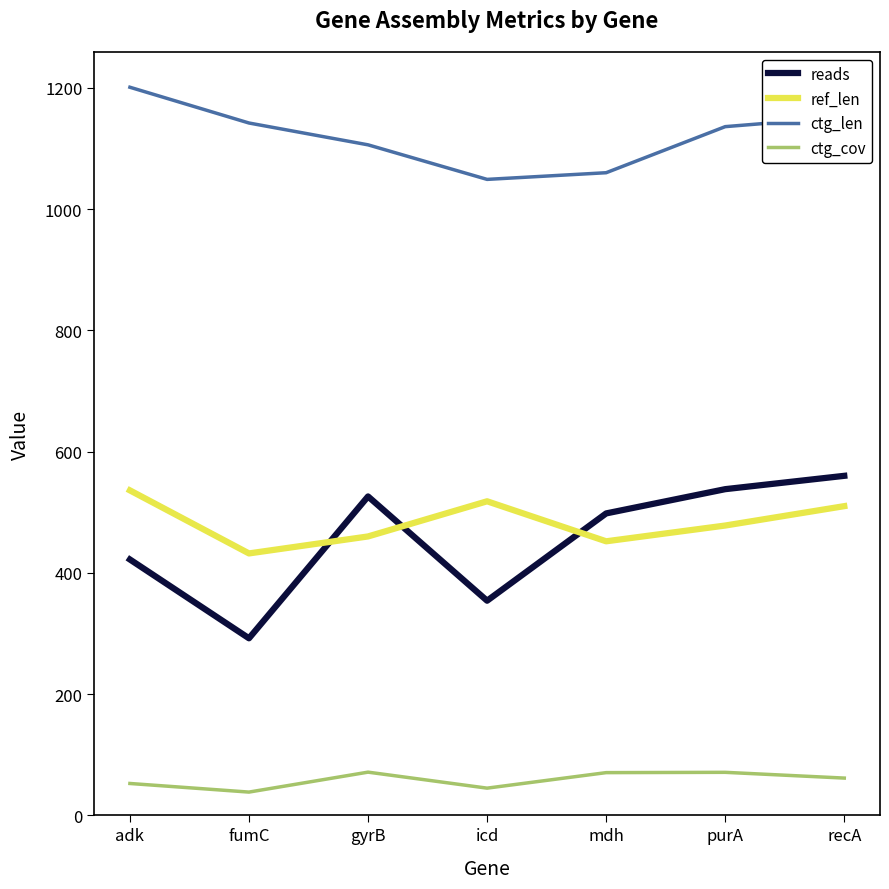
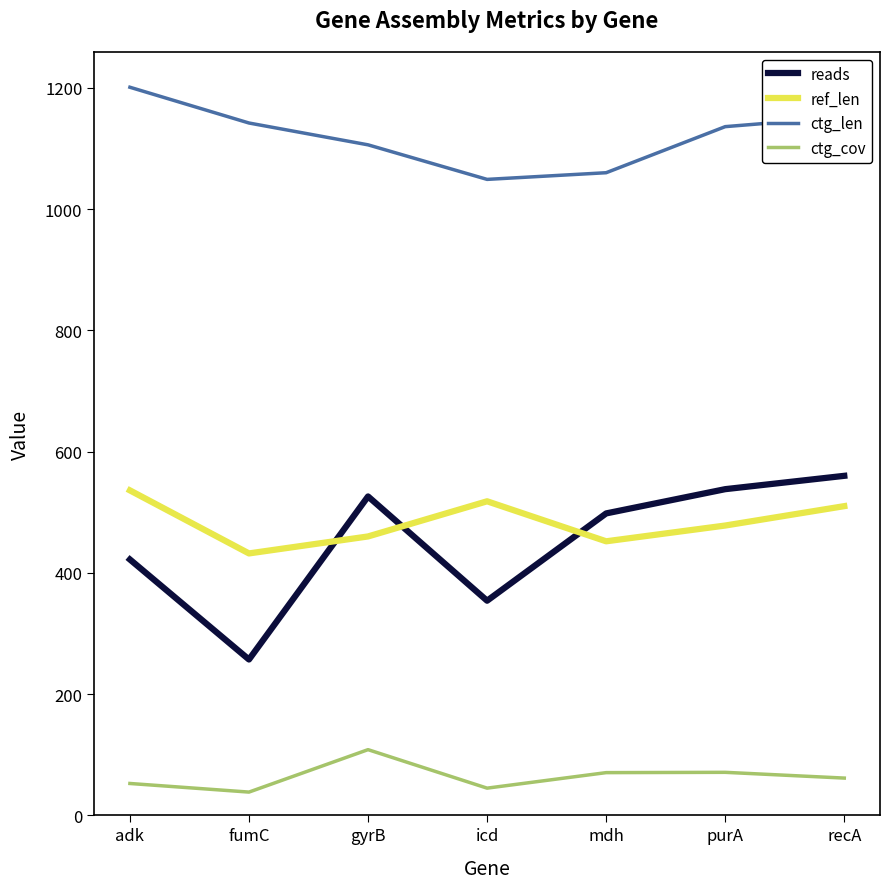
reads, fumC: 290 -> 260
ctg_cov, gyrB: 70 -> 110
